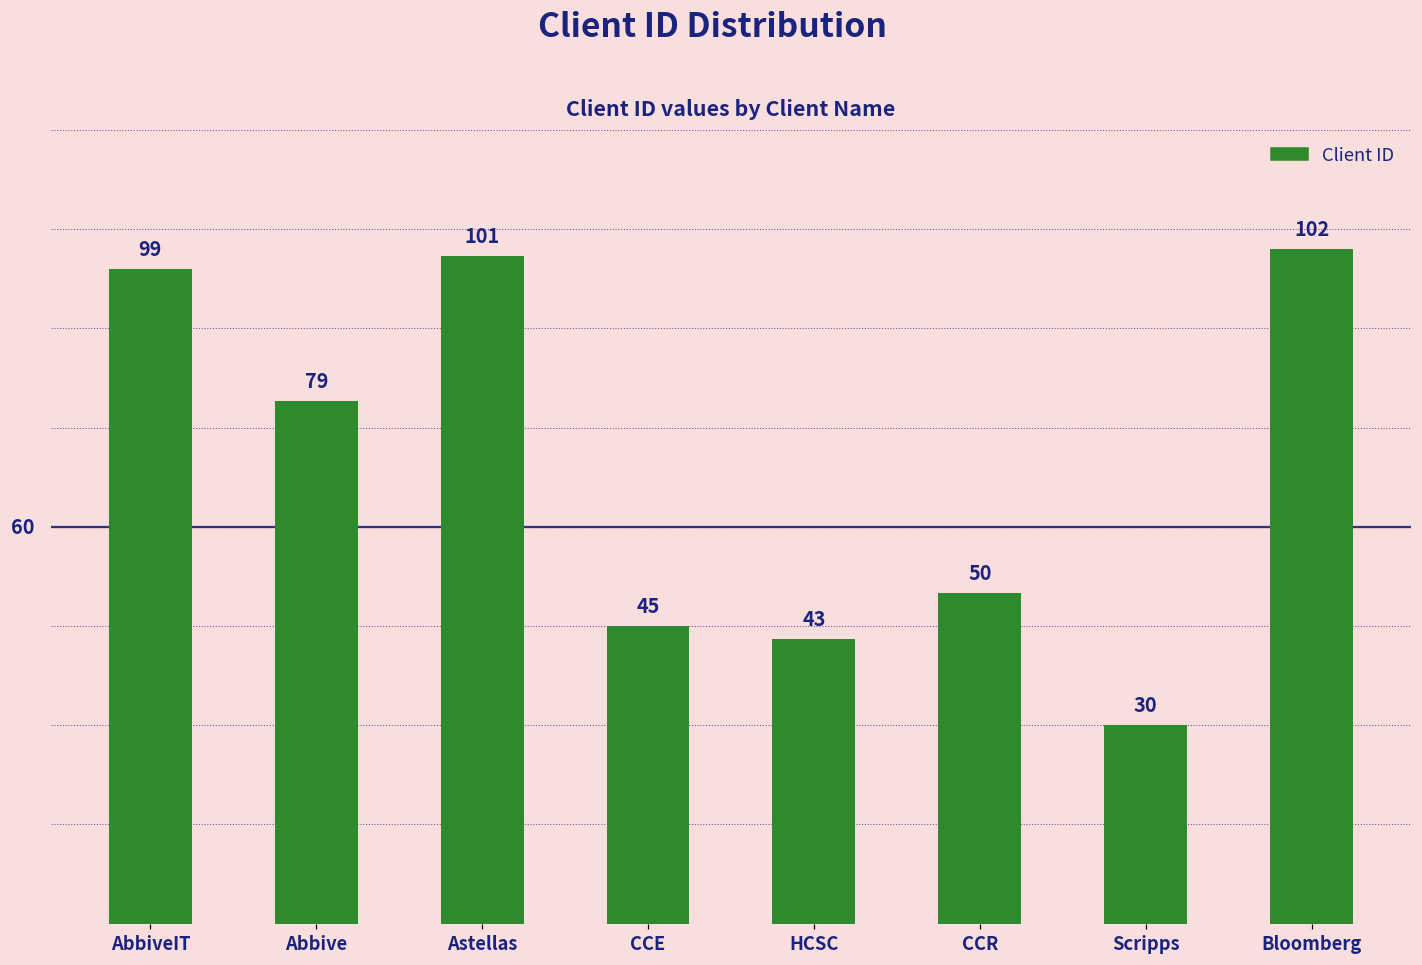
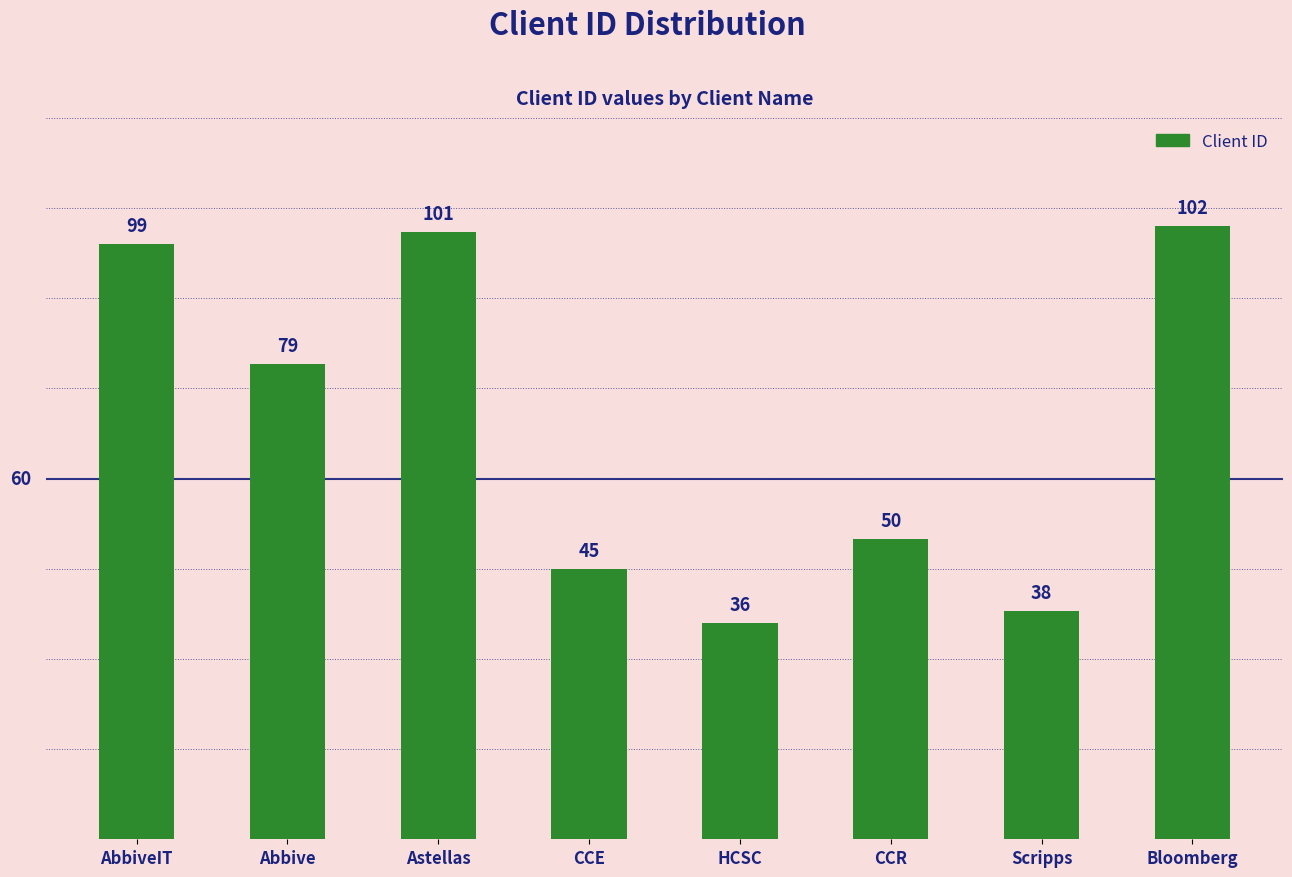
HCSC: 43 -> 36
Scripps: 30 -> 38
